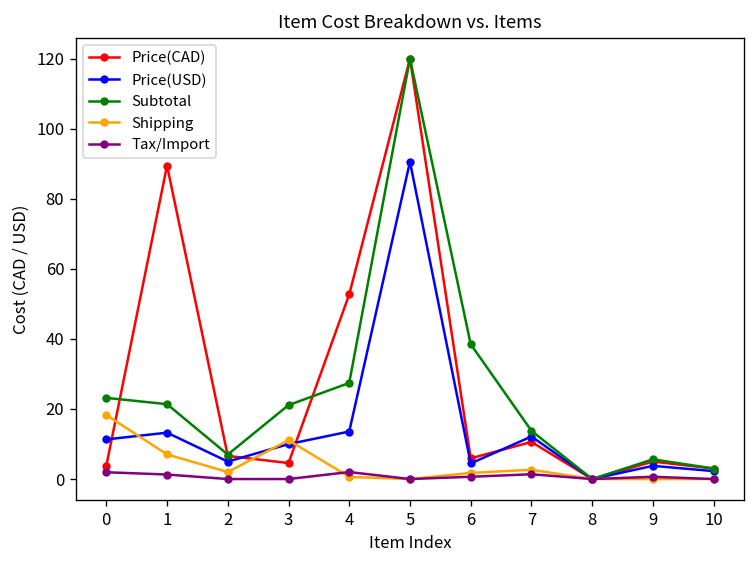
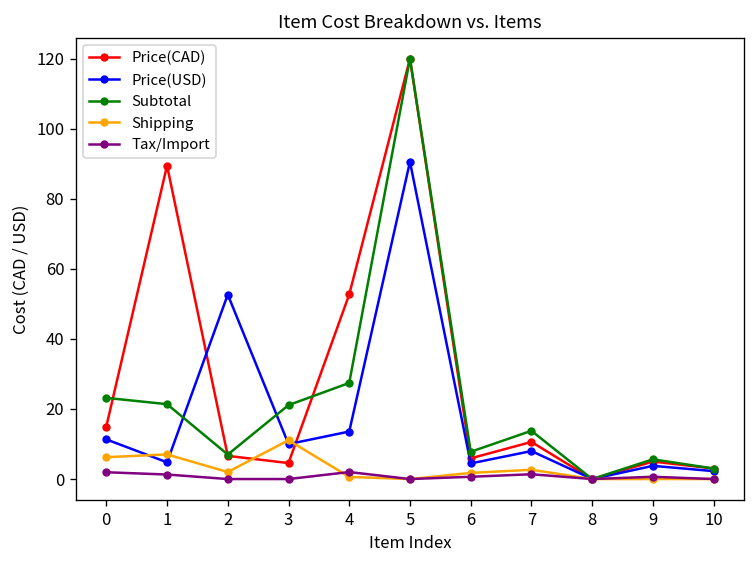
Price(CAD), 0: 4 -> 15
Shipping, 0: 18 -> 6
Price(USD), 1: 13 -> 5
Price(USD), 2: 5 -> 53
Subtotal, 6: 38 -> 8
Price(USD), 7: 12 -> 8
